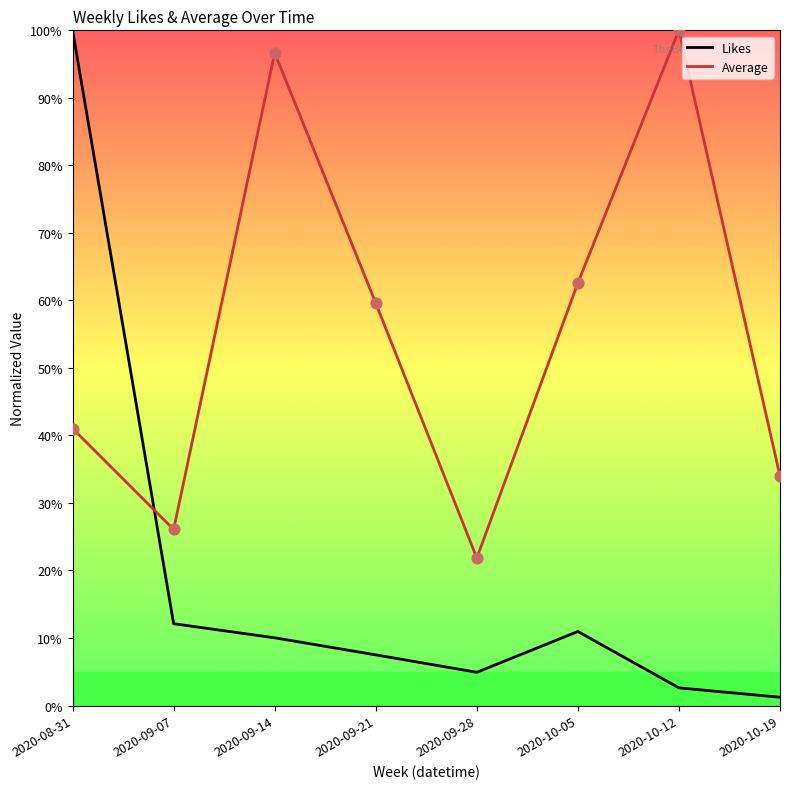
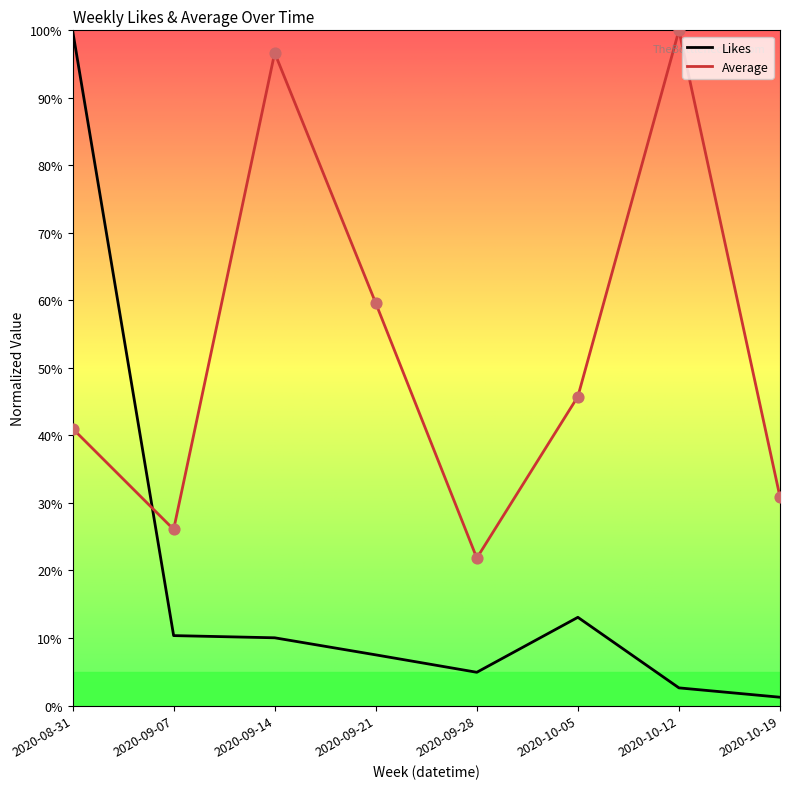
Likes, 2020-09-07: 12% -> 10%
Likes, 2020-10-05: 11% -> 13%
Average, 2020-10-05: 63% -> 46%
Average, 2020-10-19: 34% -> 31%
